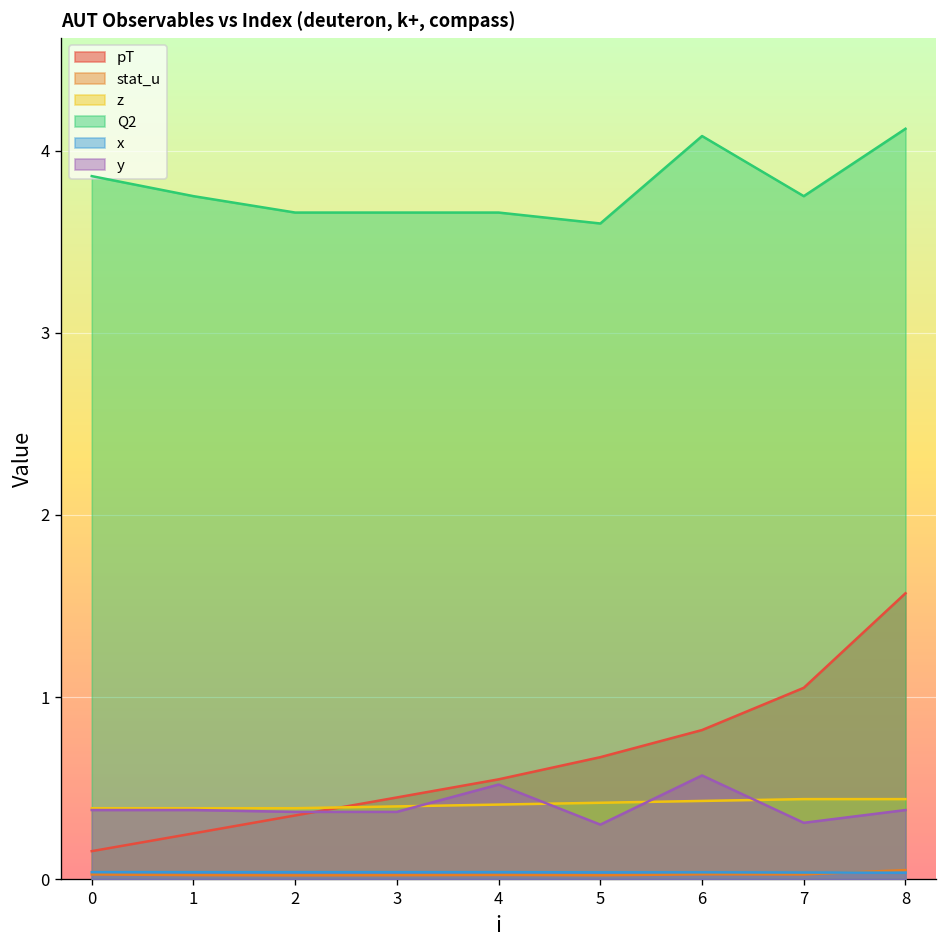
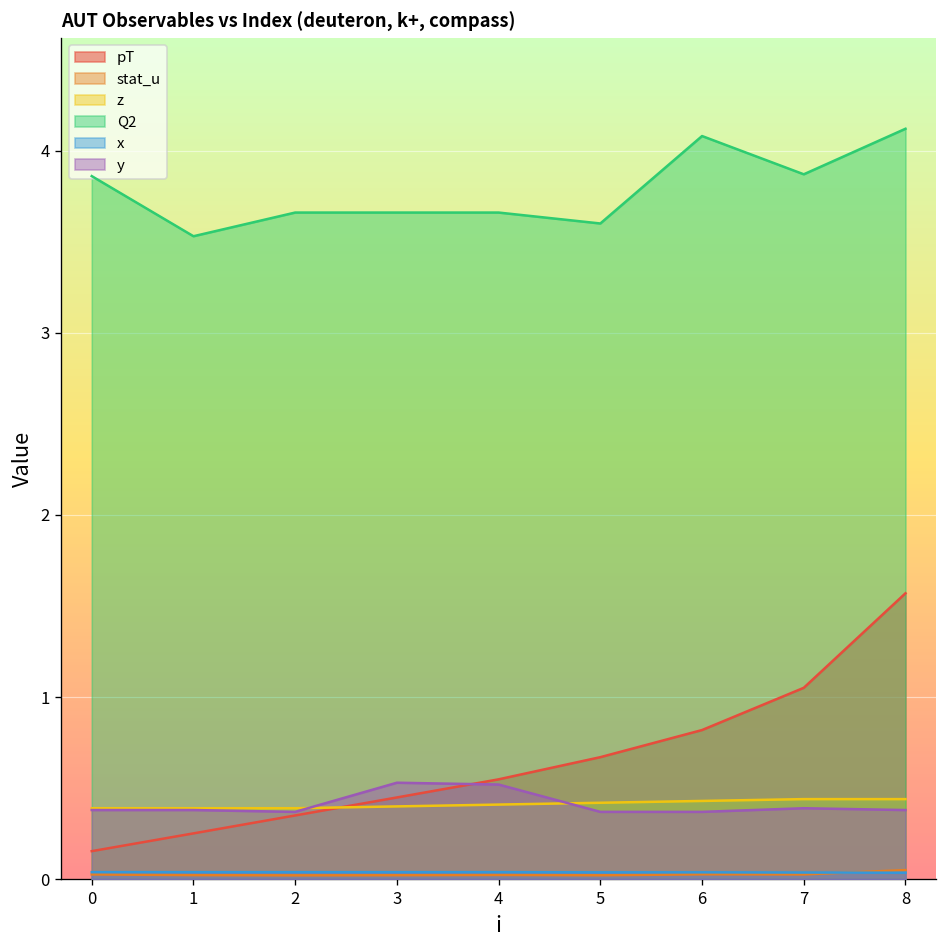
Q2, 1: 3.75 -> 3.53
y, 3: 0.37 -> 0.53
y, 5: 0.30 -> 0.37
y, 6: 0.57 -> 0.37
Q2, 7: 3.75 -> 3.87
y, 7: 0.31 -> 0.39
